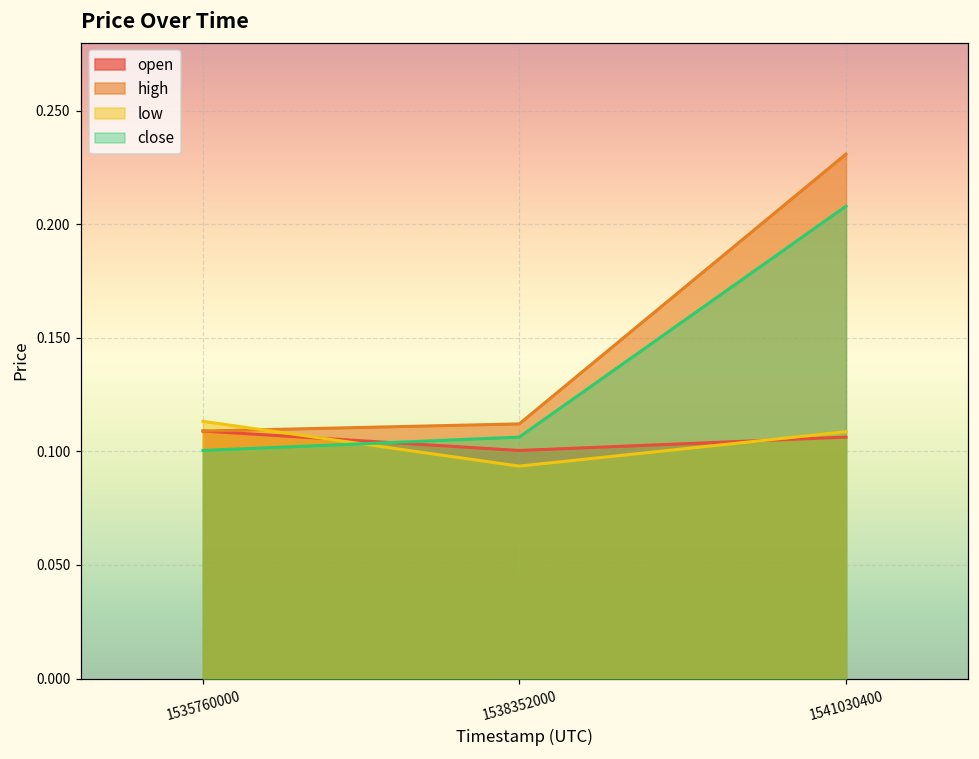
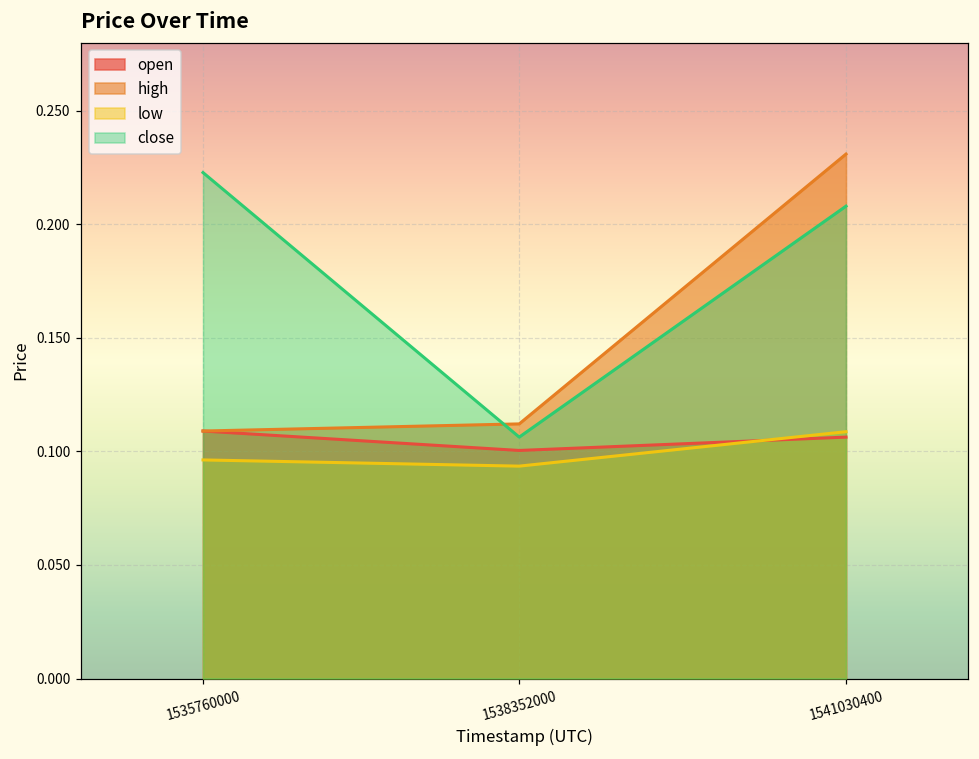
low, 1535760000: 0.113 -> 0.096
close, 1535760000: 0.100 -> 0.223
